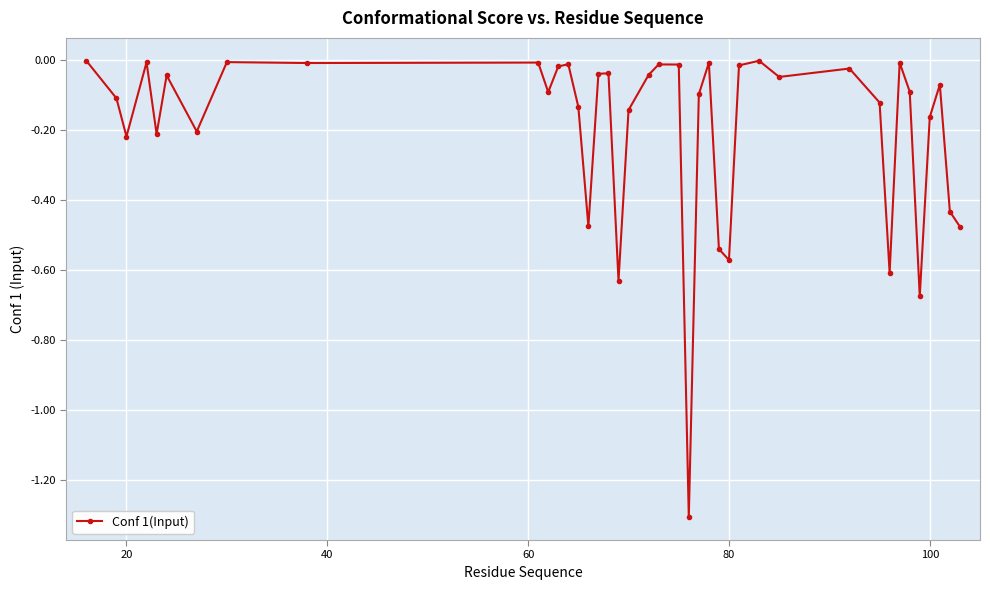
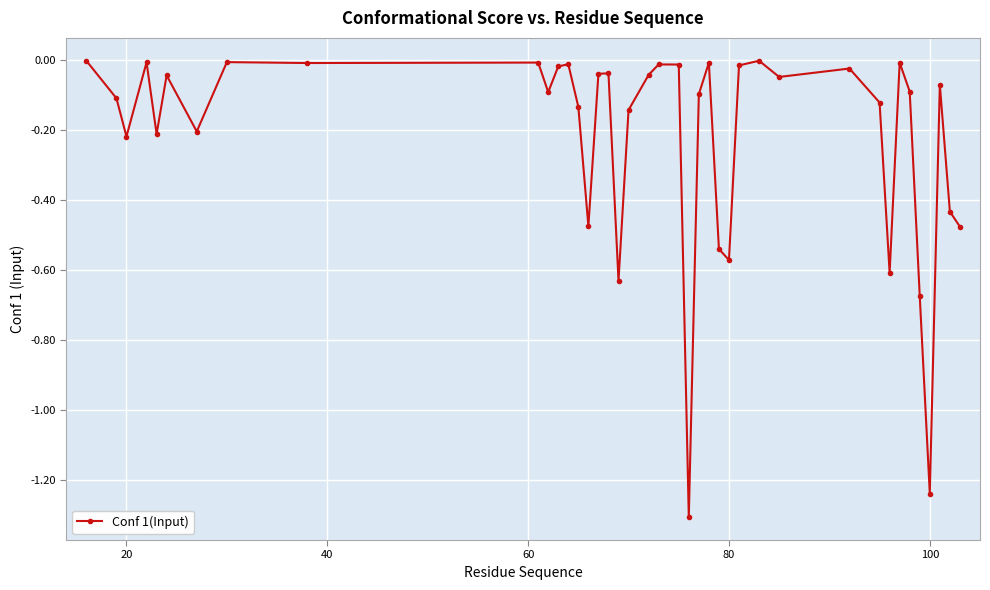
100: -0.16 -> -1.24
